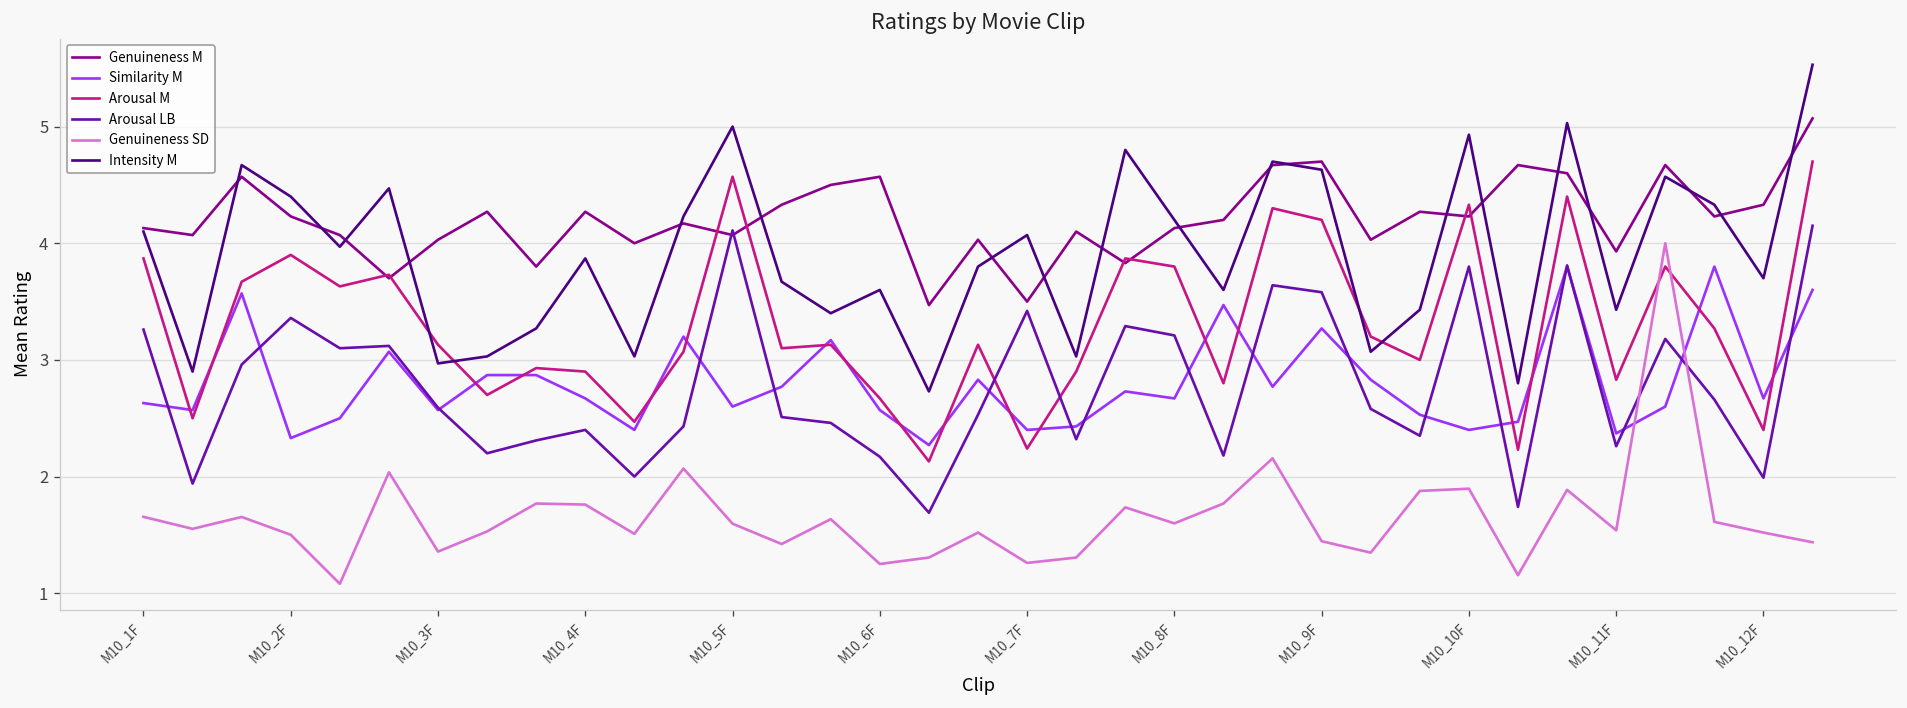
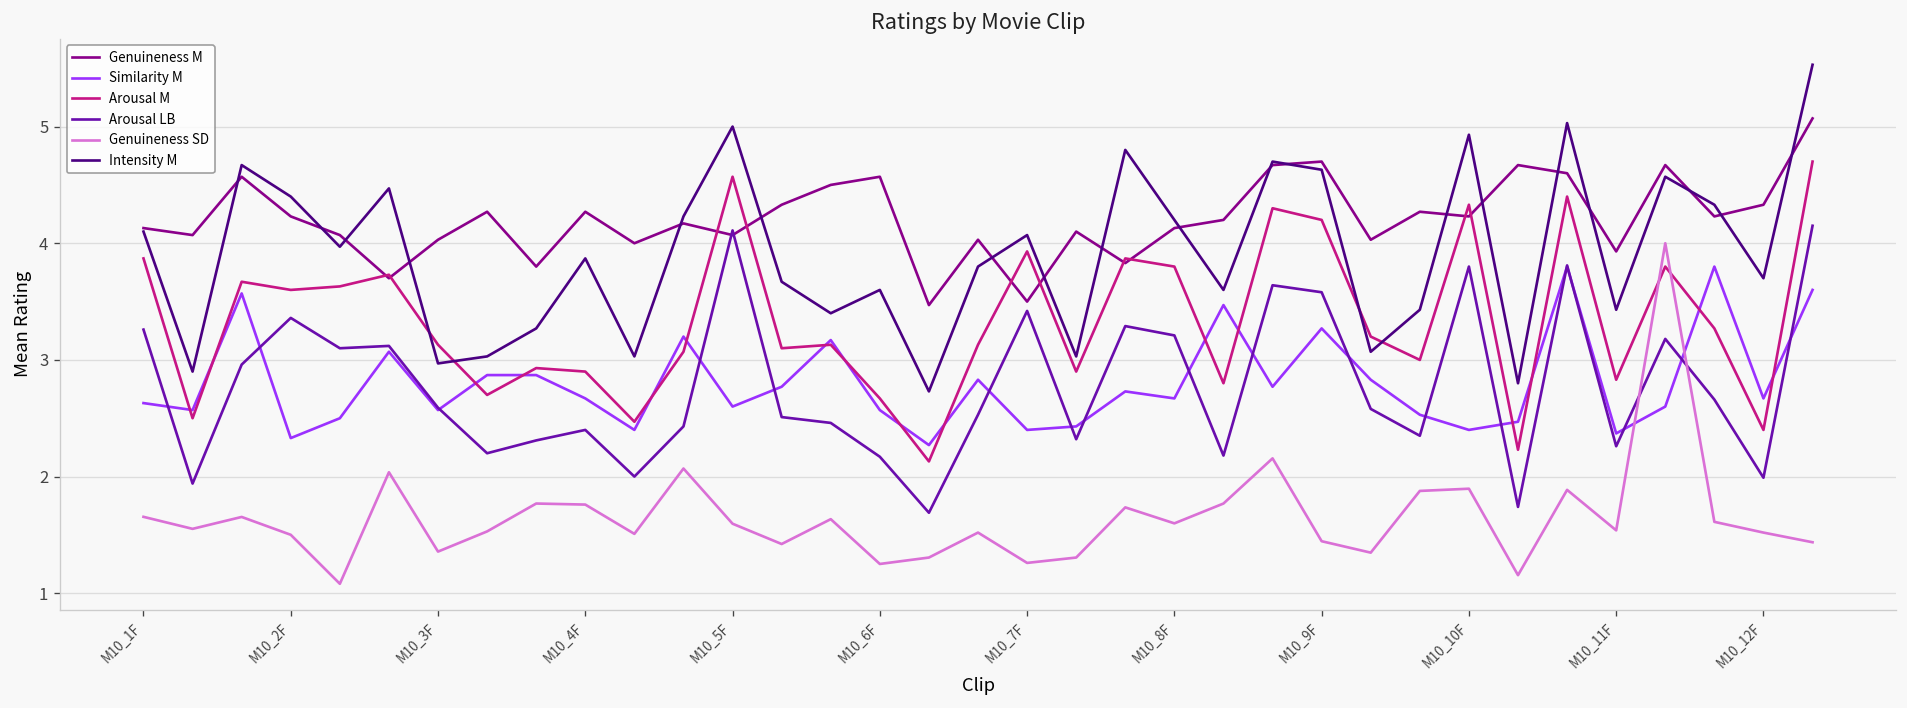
Arousal M, M10_2F: 3.9 -> 3.6
Arousal M, M10_7F: 2.2 -> 3.9
